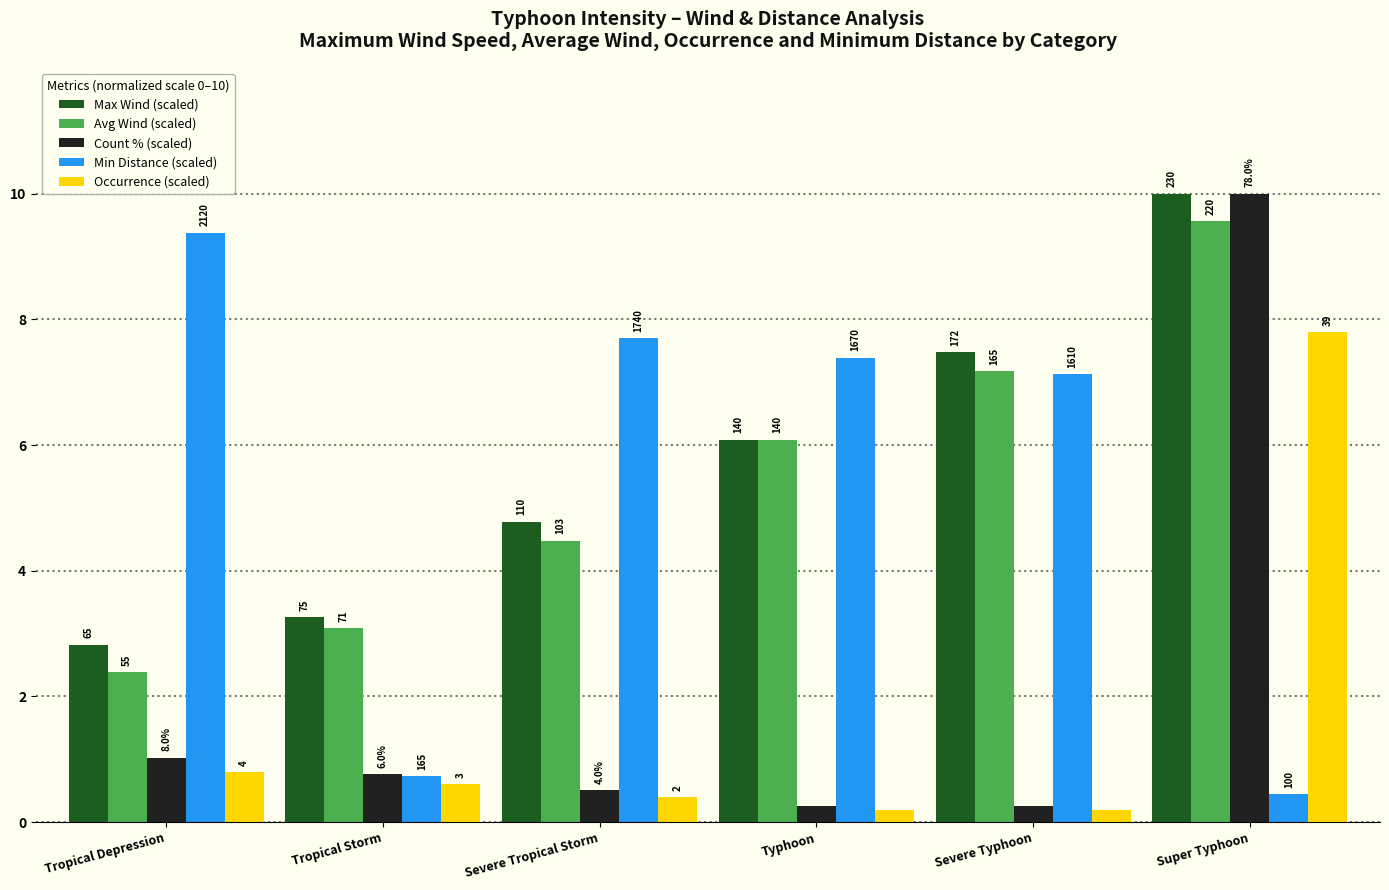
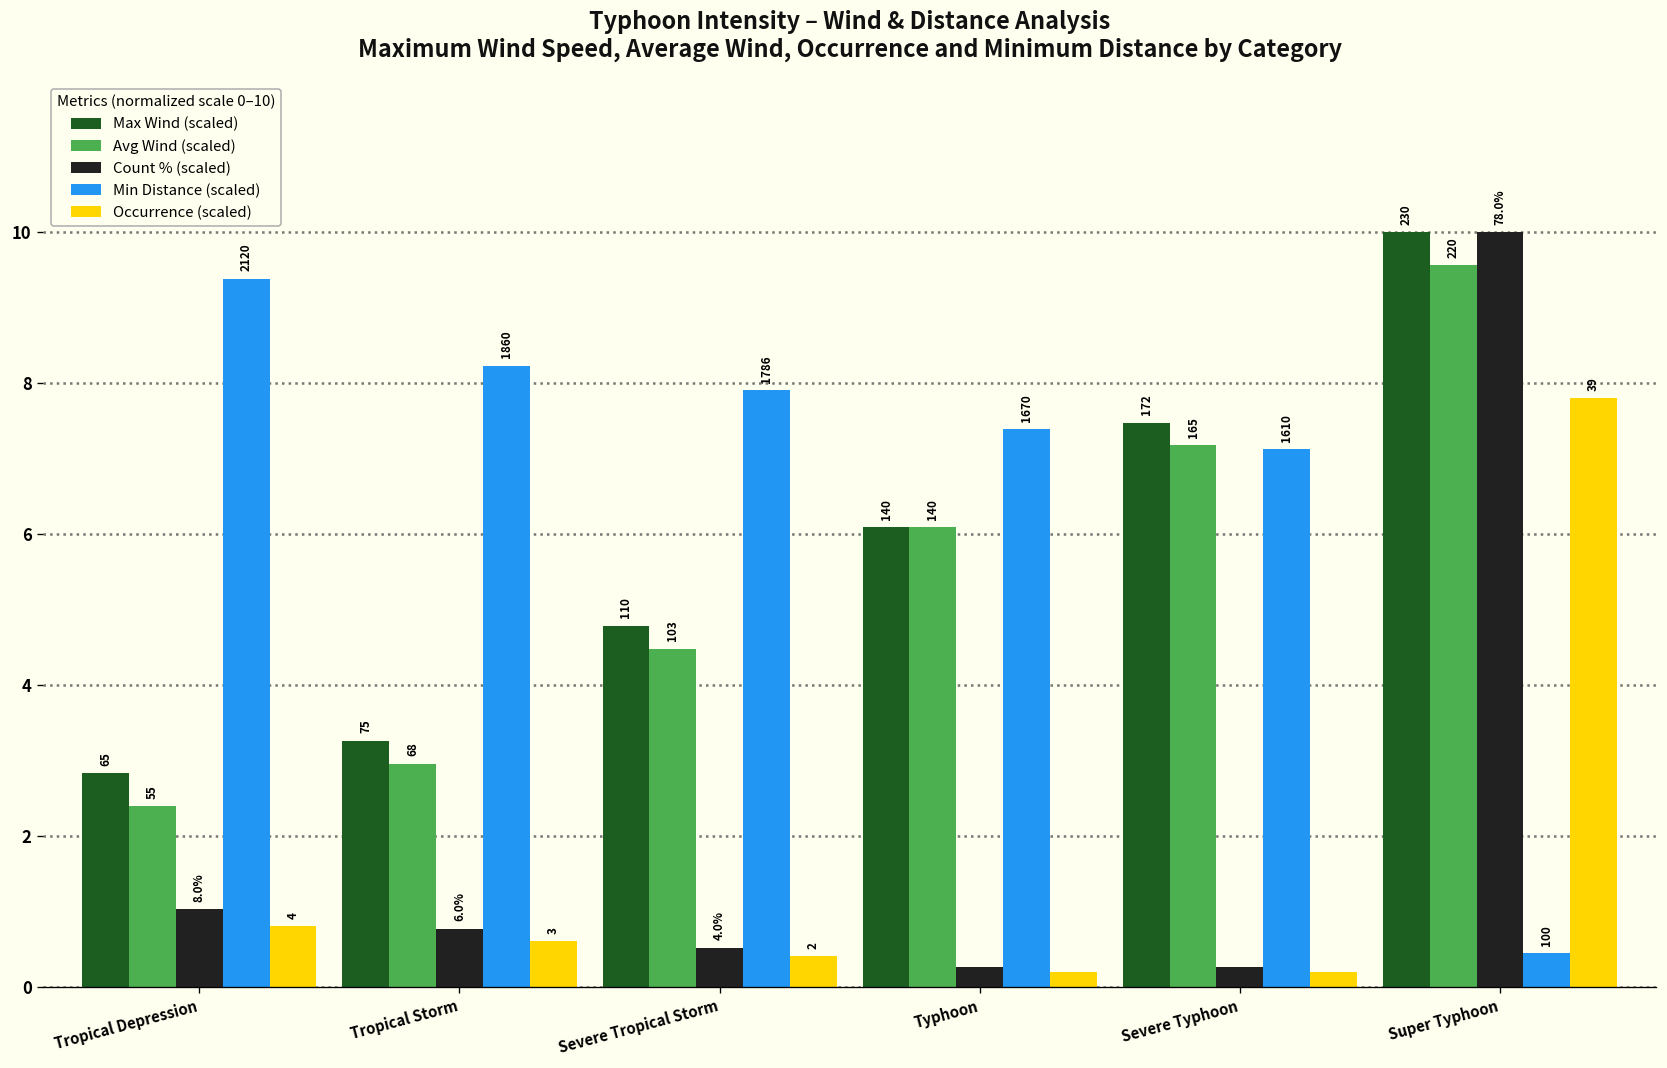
Avg Wind (scaled), Tropical Storm: 71 -> 68
Min Distance (scaled), Tropical Storm: 165 -> 1860
Min Distance (scaled), Severe Tropical Storm: 1740 -> 1786
